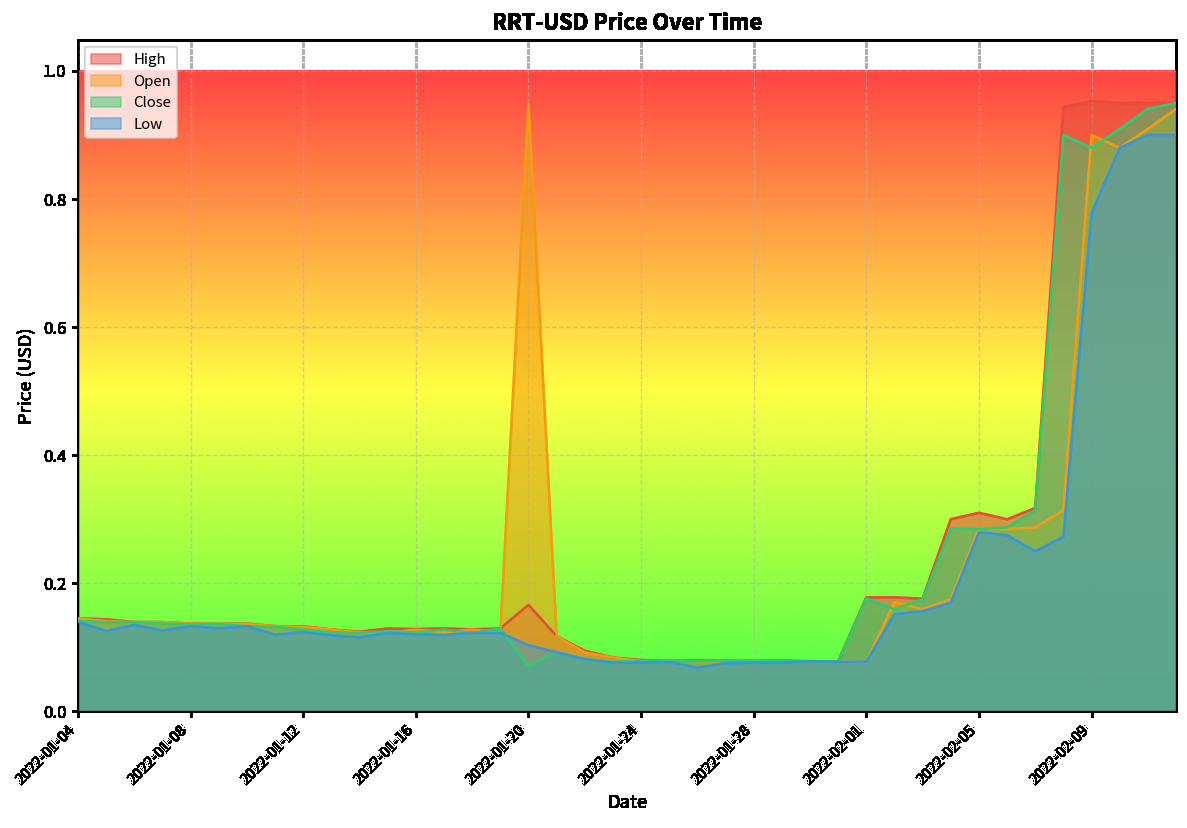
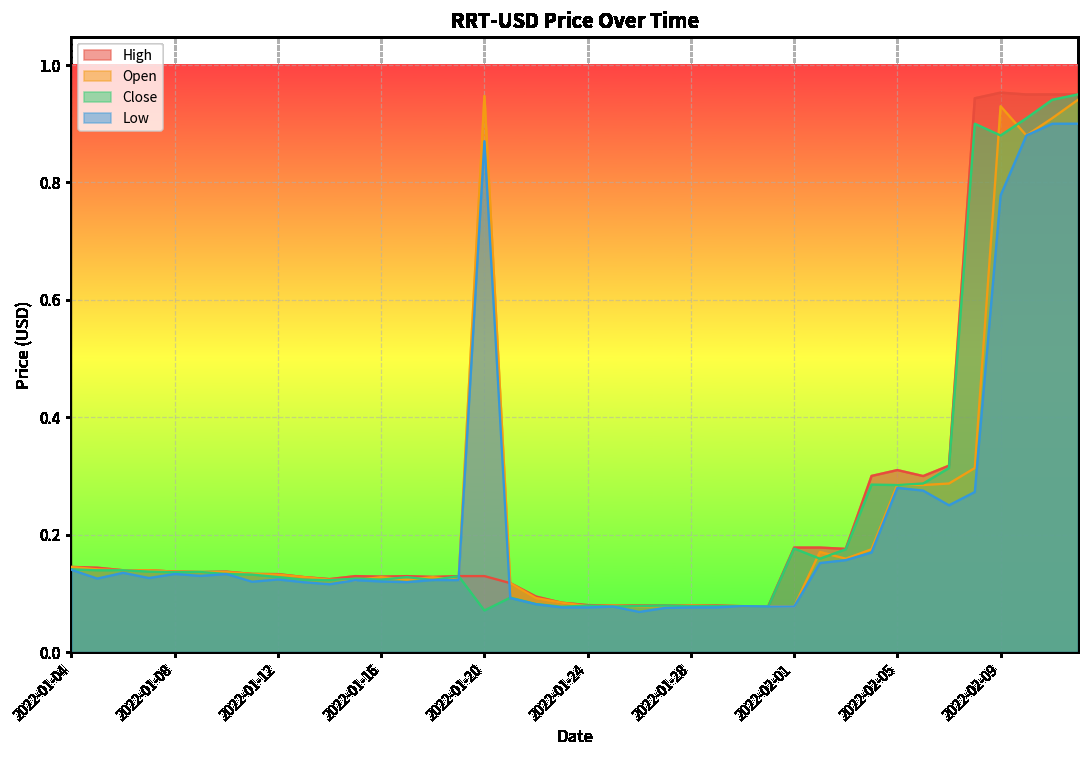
High, 2022-01-20: 0.17 -> 0.13
Low, 2022-01-20: 0.10 -> 0.87
Open, 2022-02-09: 0.90 -> 0.93
